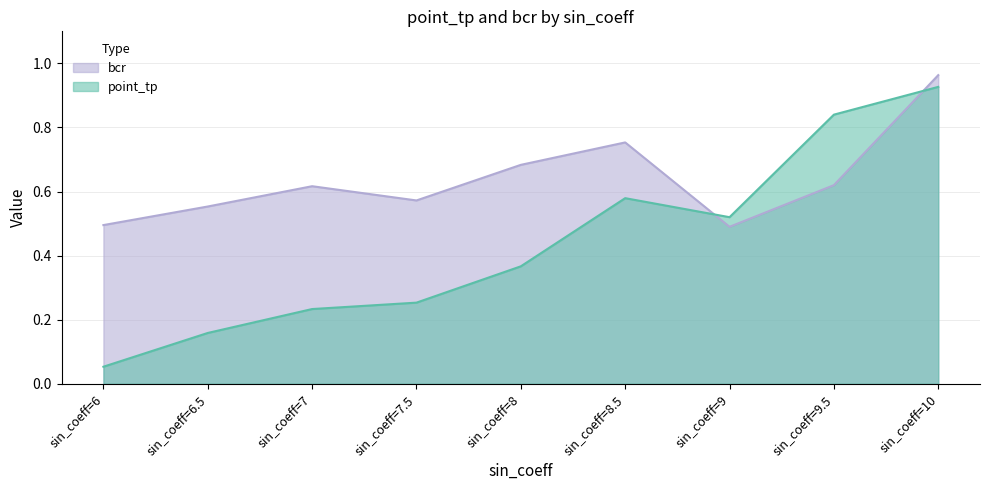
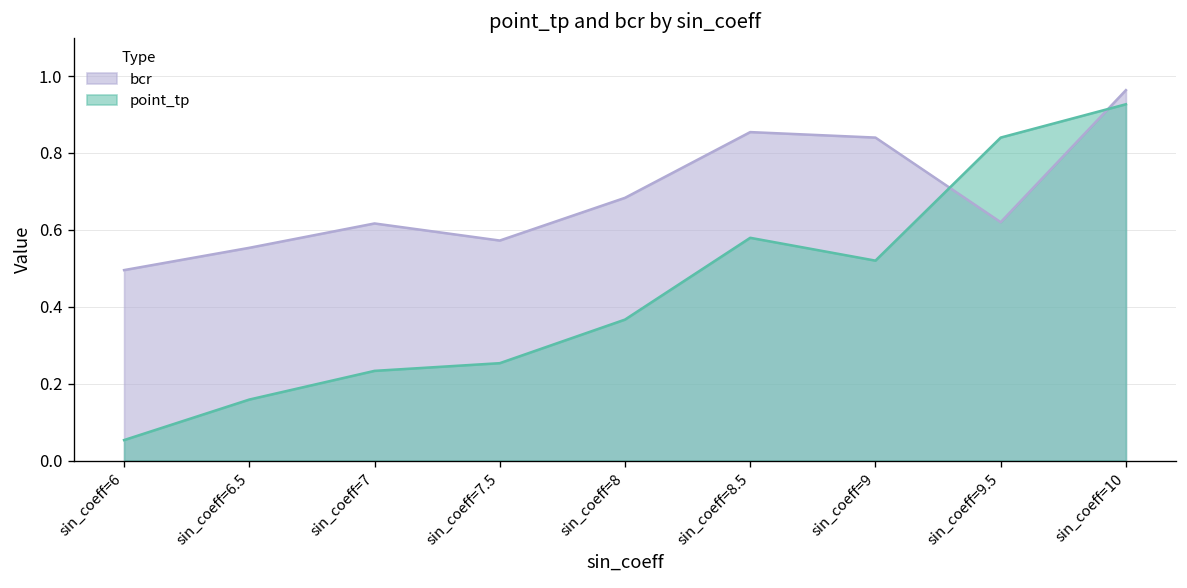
bcr, sin_coeff=8.5: 0.75 -> 0.85
bcr, sin_coeff=9: 0.49 -> 0.84
